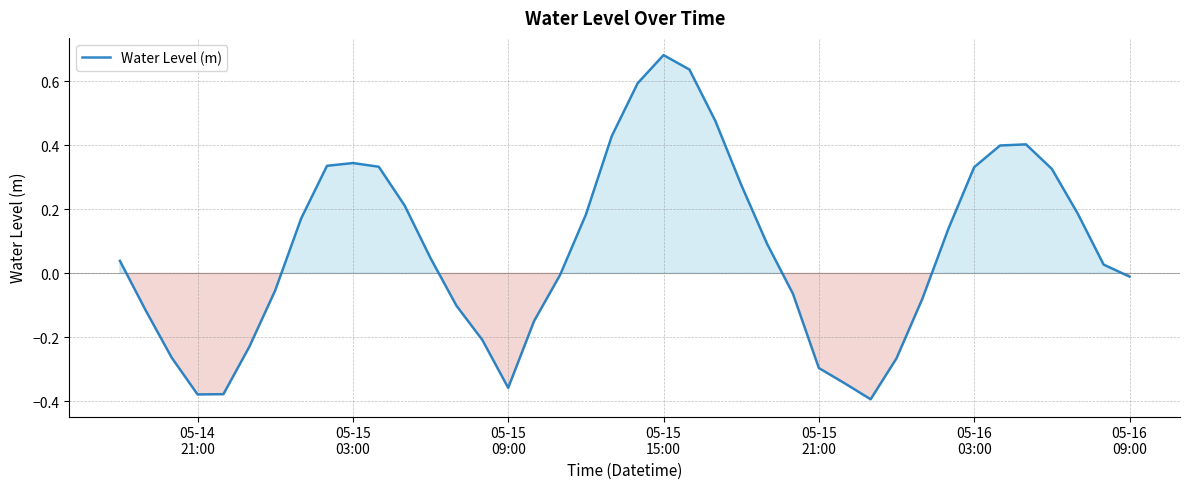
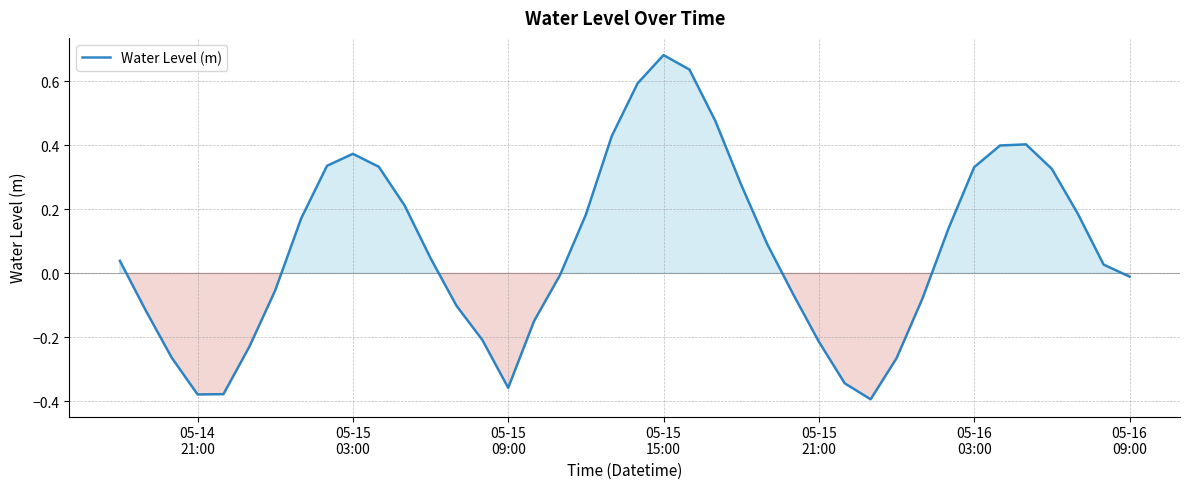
05-15 03:00: 0.34 -> 0.37
05-15 21:00: -0.30 -> -0.21
